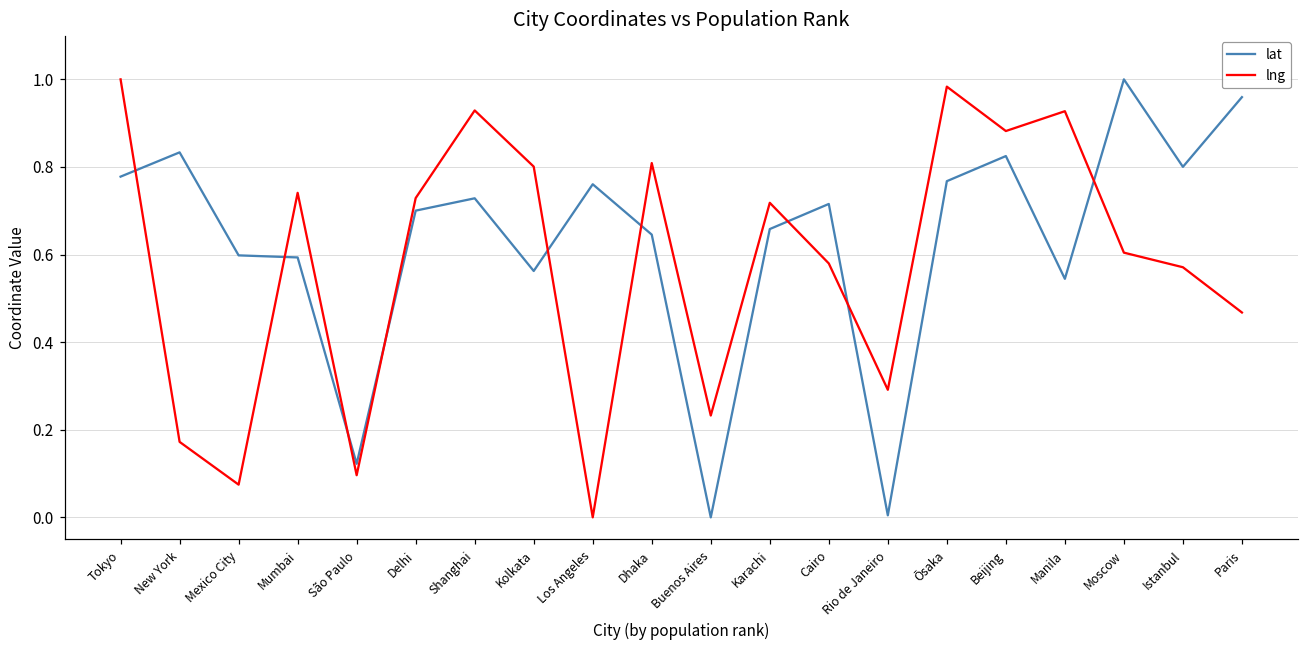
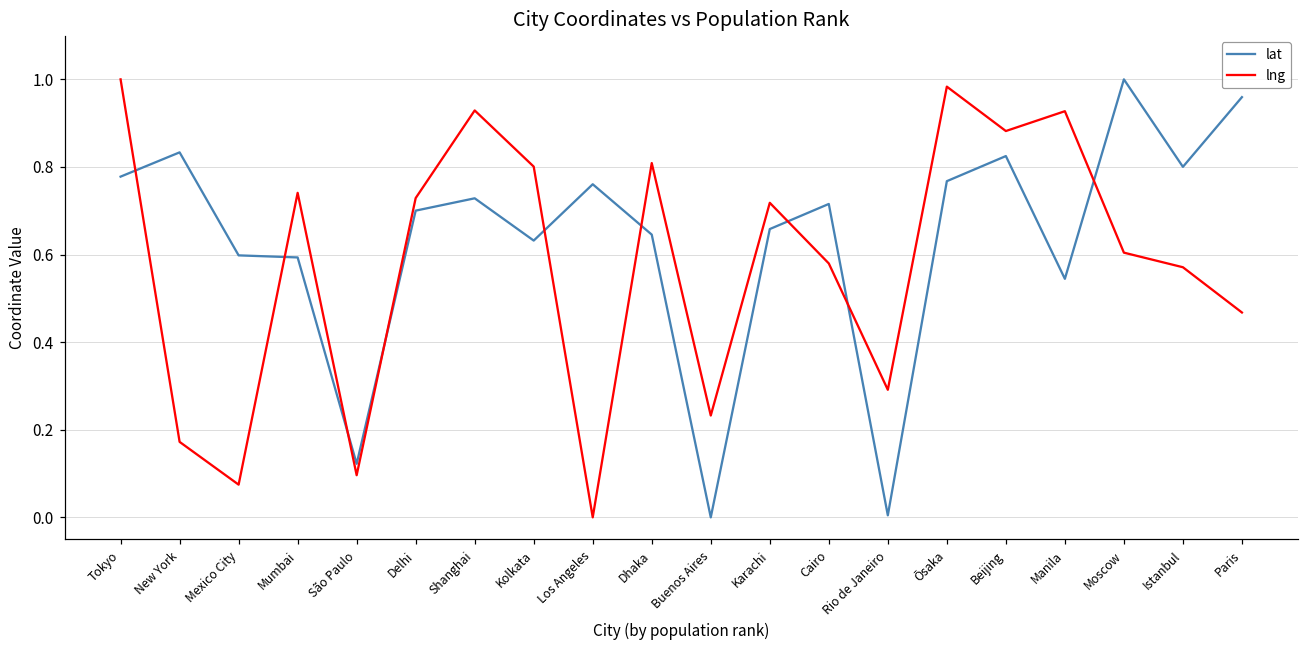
lat, Kolkata: 0.56 -> 0.63
